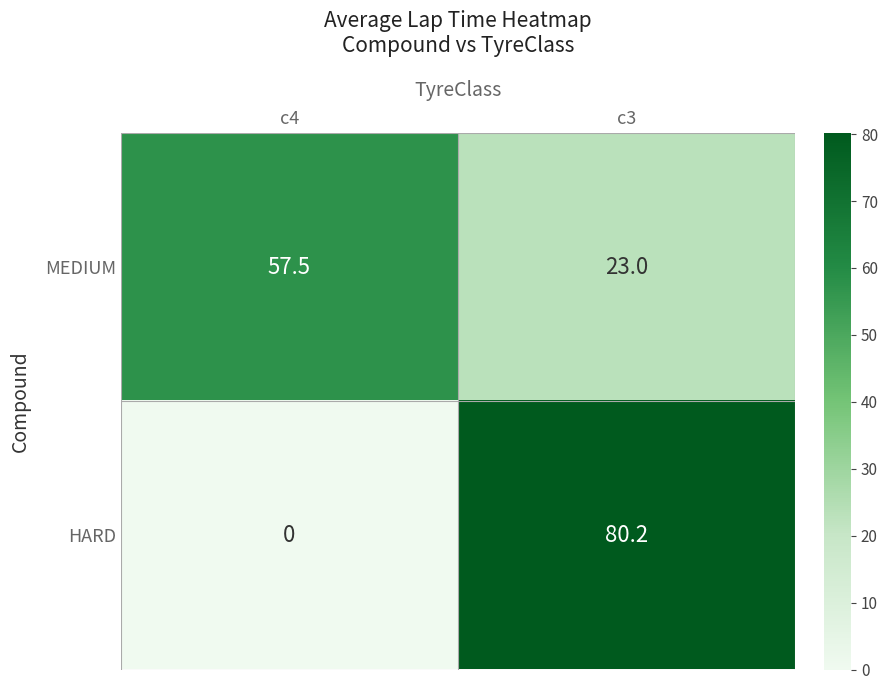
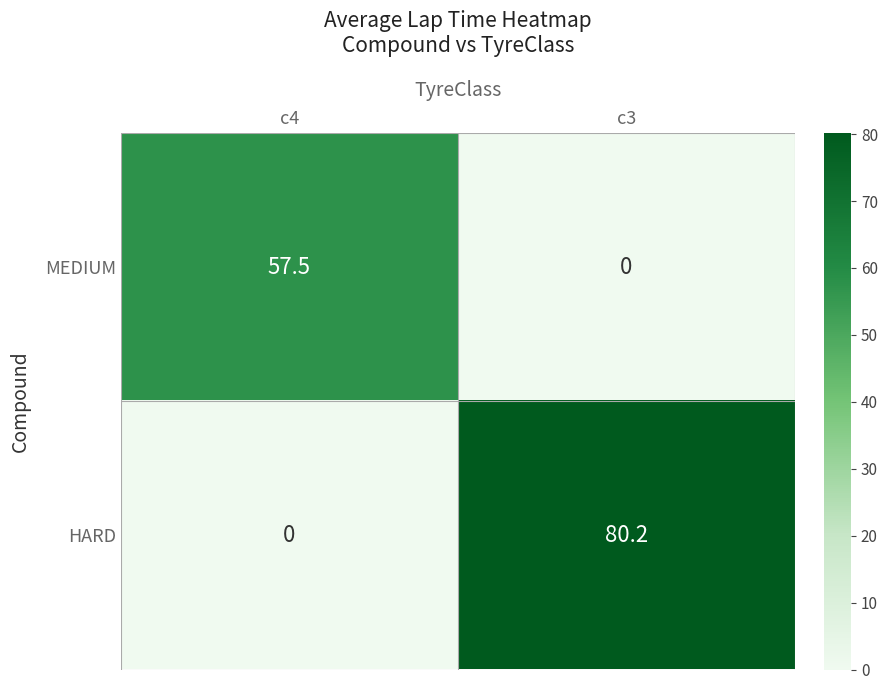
MEDIUM, c3: 23.0 -> 0
